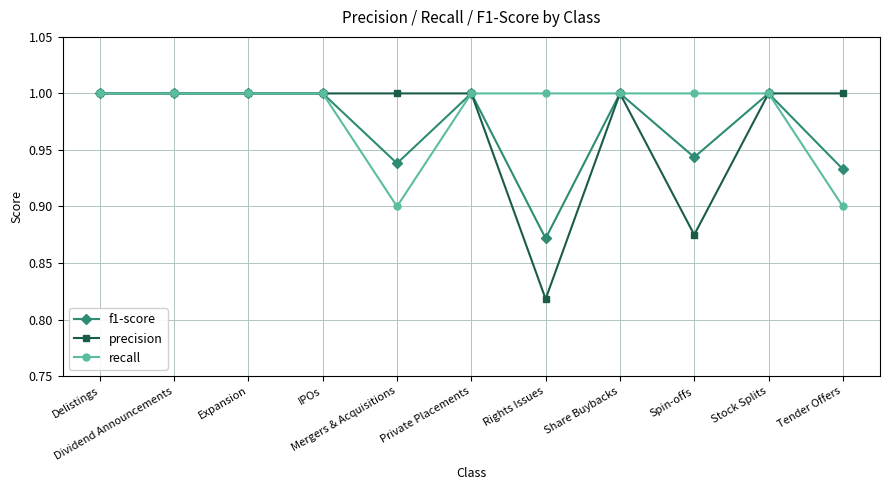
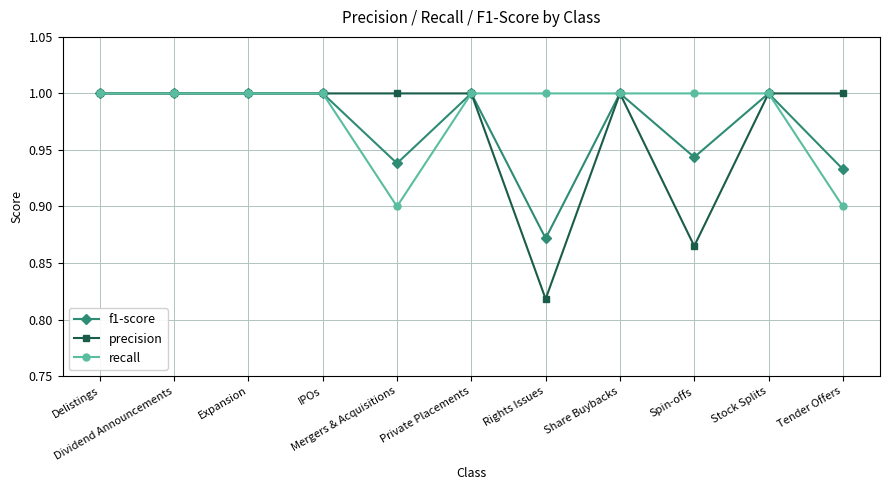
precision, Spin-offs: 0.875 -> 0.865
